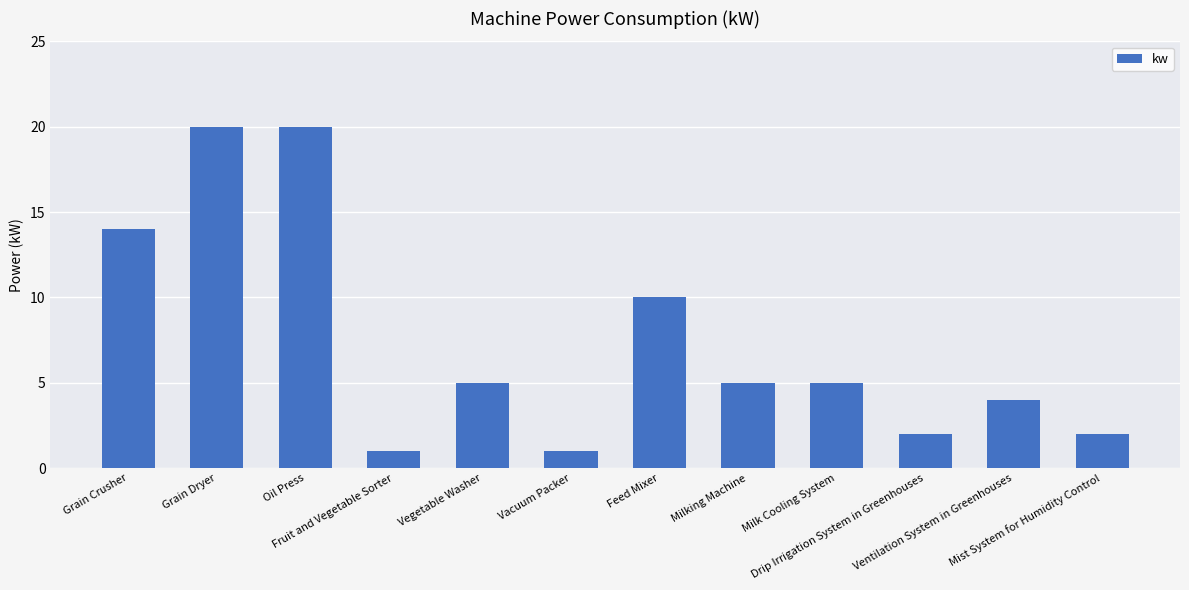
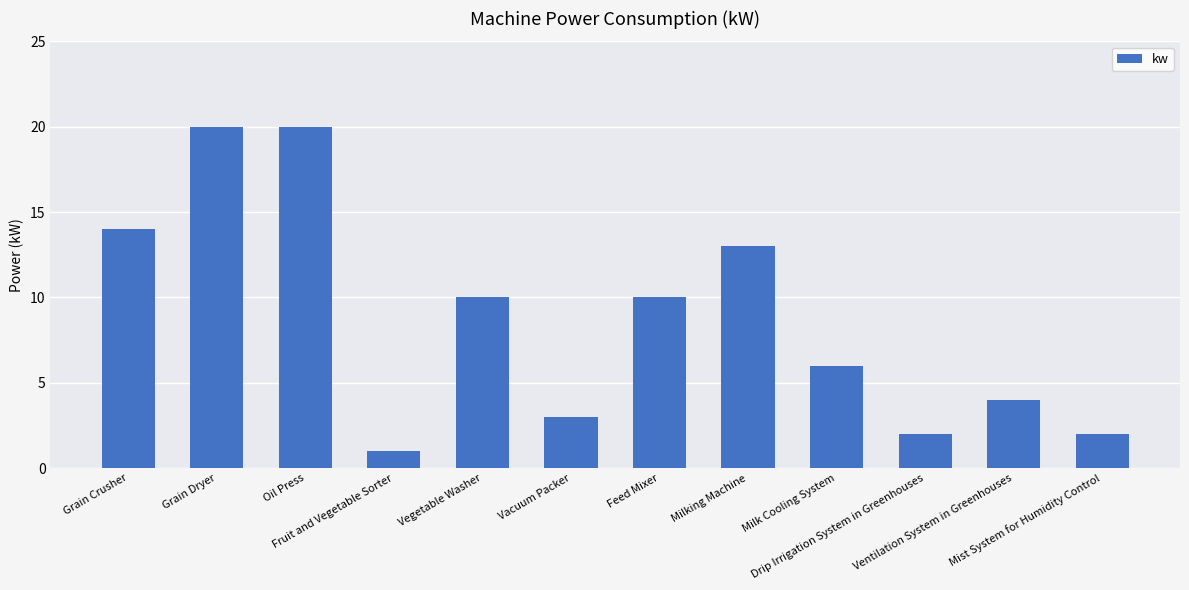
Vegetable Washer: 5 -> 10
Vacuum Packer: 1 -> 3
Milking Machine: 5 -> 13
Milk Cooling System: 5 -> 6
